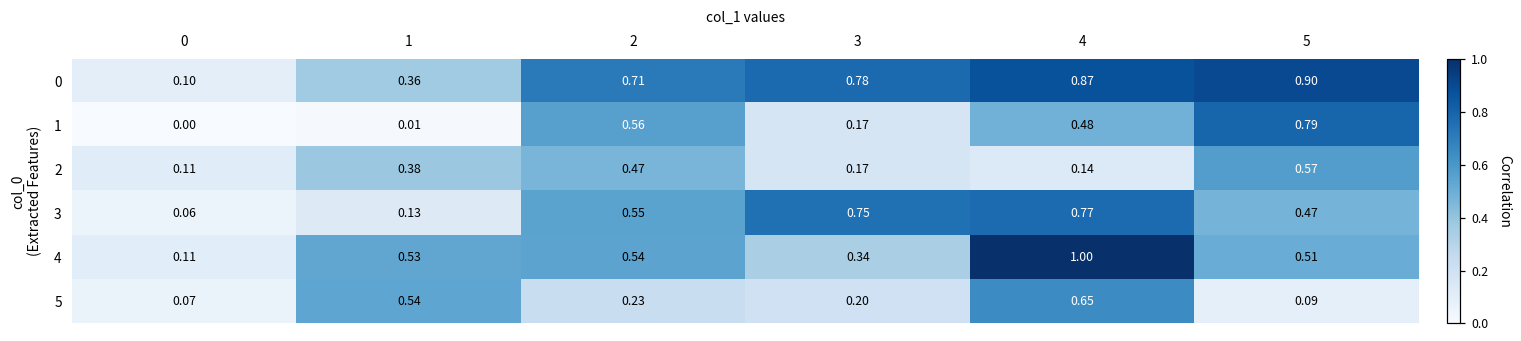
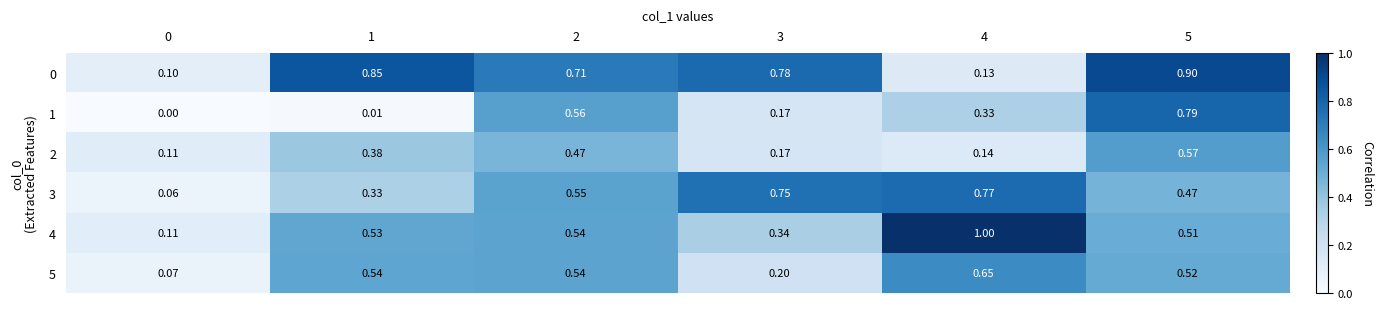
0, 1: 0.36 -> 0.85
0, 4: 0.87 -> 0.13
1, 4: 0.48 -> 0.33
3, 1: 0.13 -> 0.33
5, 2: 0.23 -> 0.54
5, 5: 0.09 -> 0.52
